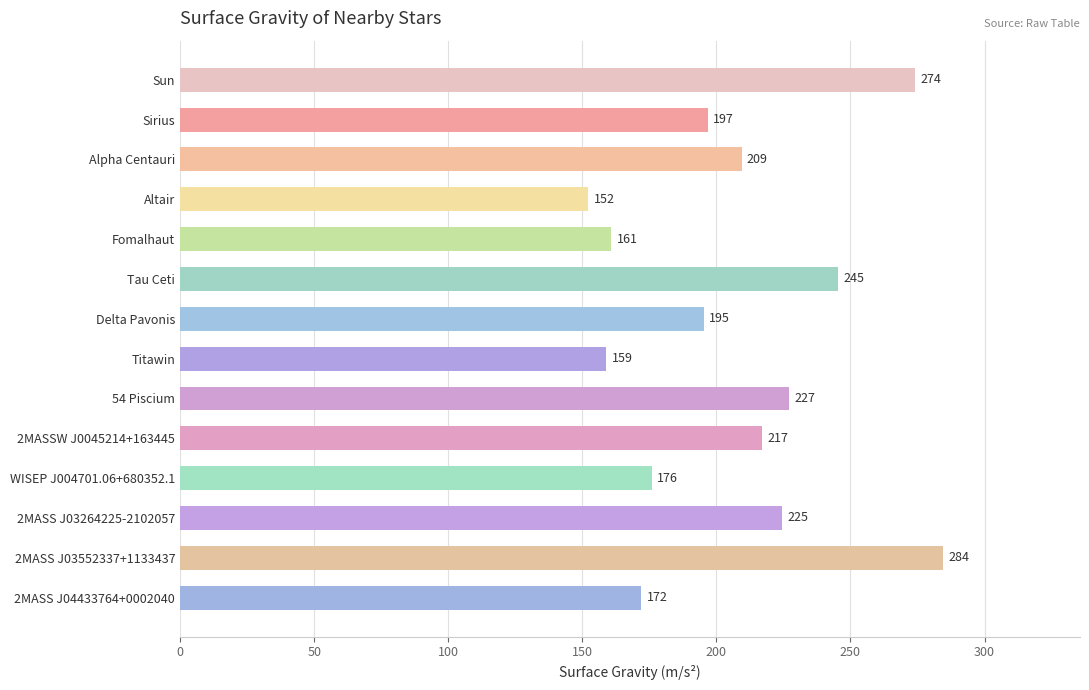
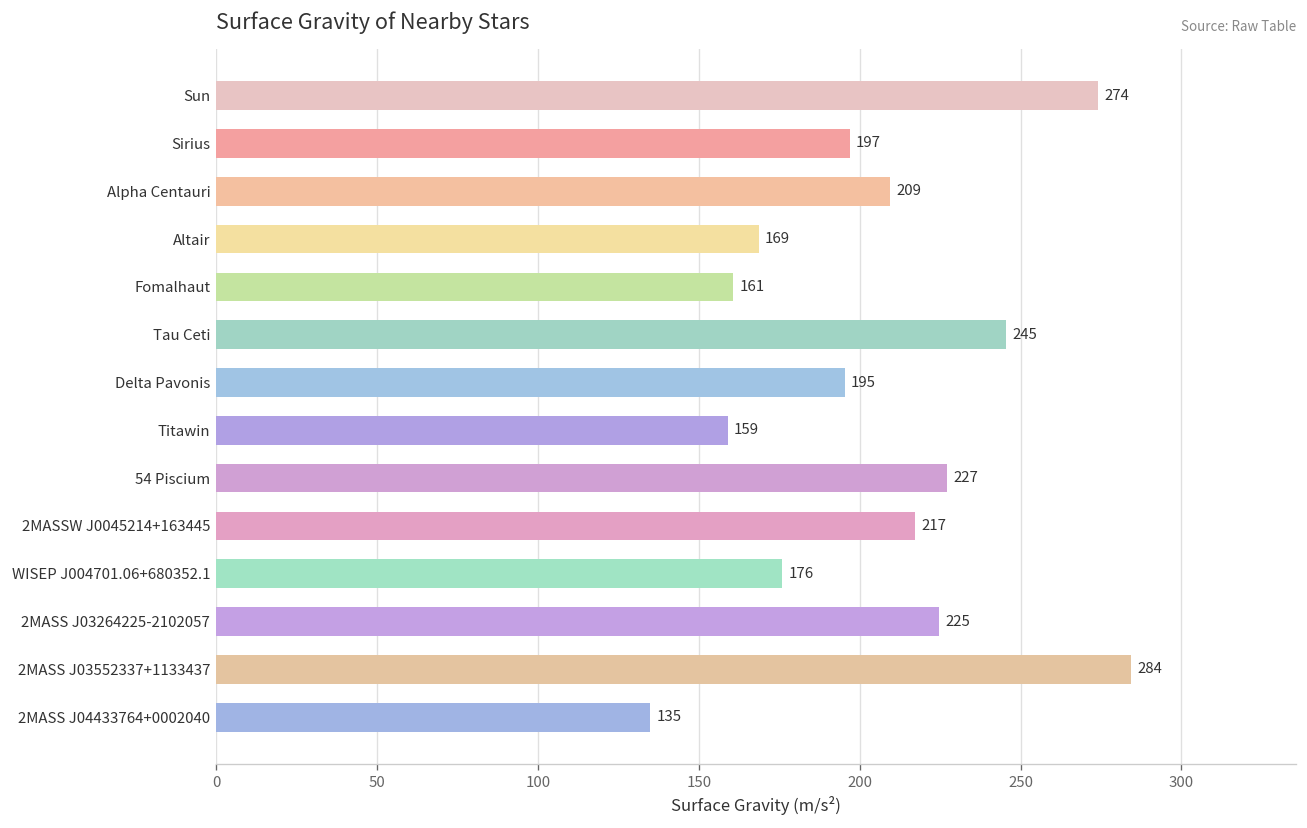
Altair: 152 -> 169
2MASS J04433764+0002040: 172 -> 135
